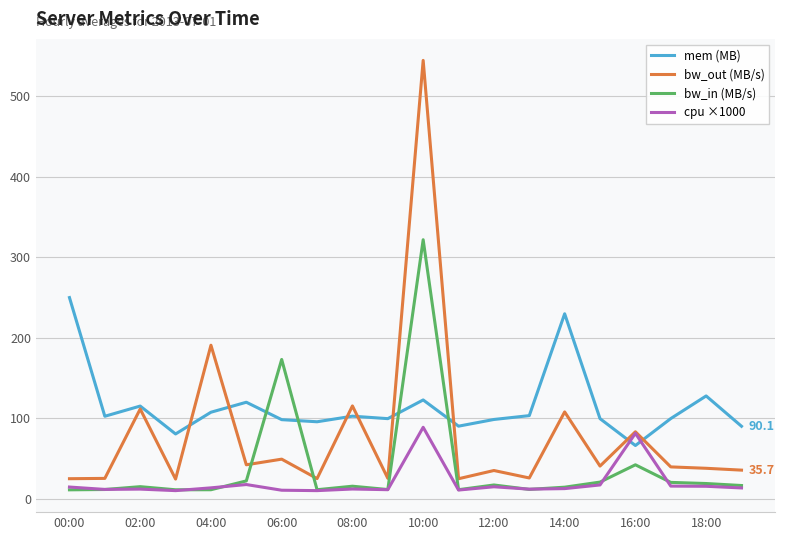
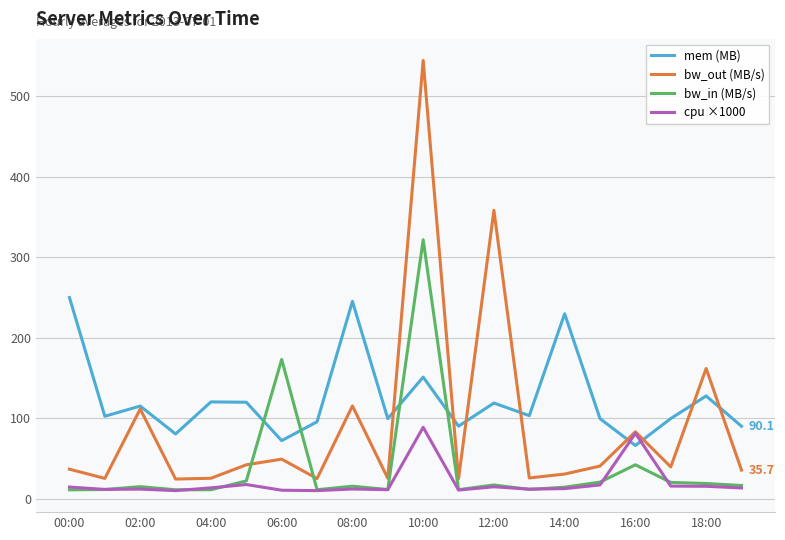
bw_out (MB/s), 00:00: 30 -> 40
mem (MB), 04:00: 110 -> 120
bw_out (MB/s), 04:00: 190 -> 30
mem (MB), 06:00: 100 -> 70
mem (MB), 08:00: 100 -> 250
mem (MB), 10:00: 120 -> 150
mem (MB), 12:00: 100 -> 120
bw_out (MB/s), 12:00: 40 -> 360
bw_out (MB/s), 14:00: 110 -> 30
bw_out (MB/s), 18:00: 40 -> 160
